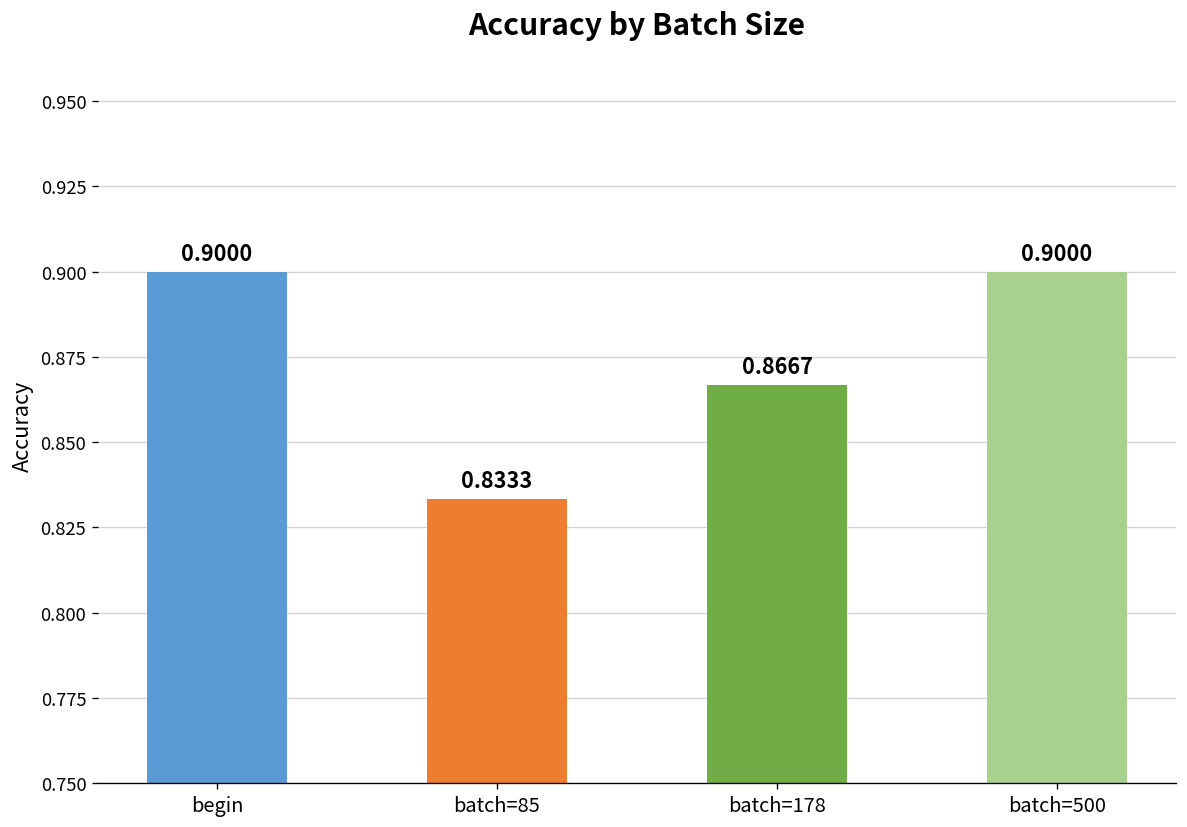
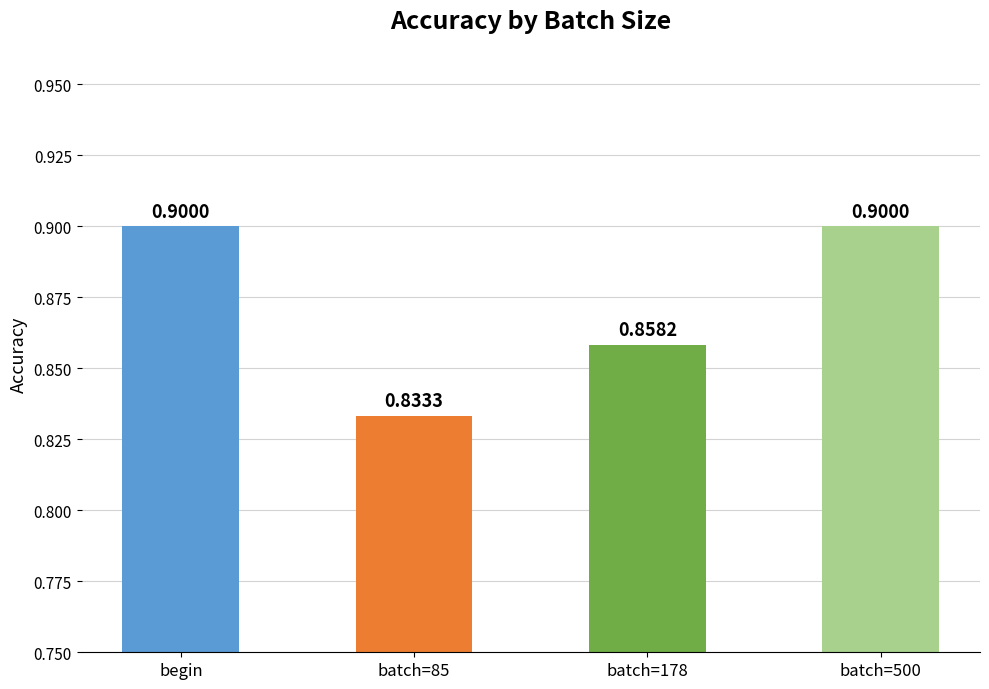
batch=178: 0.8667 -> 0.8582
